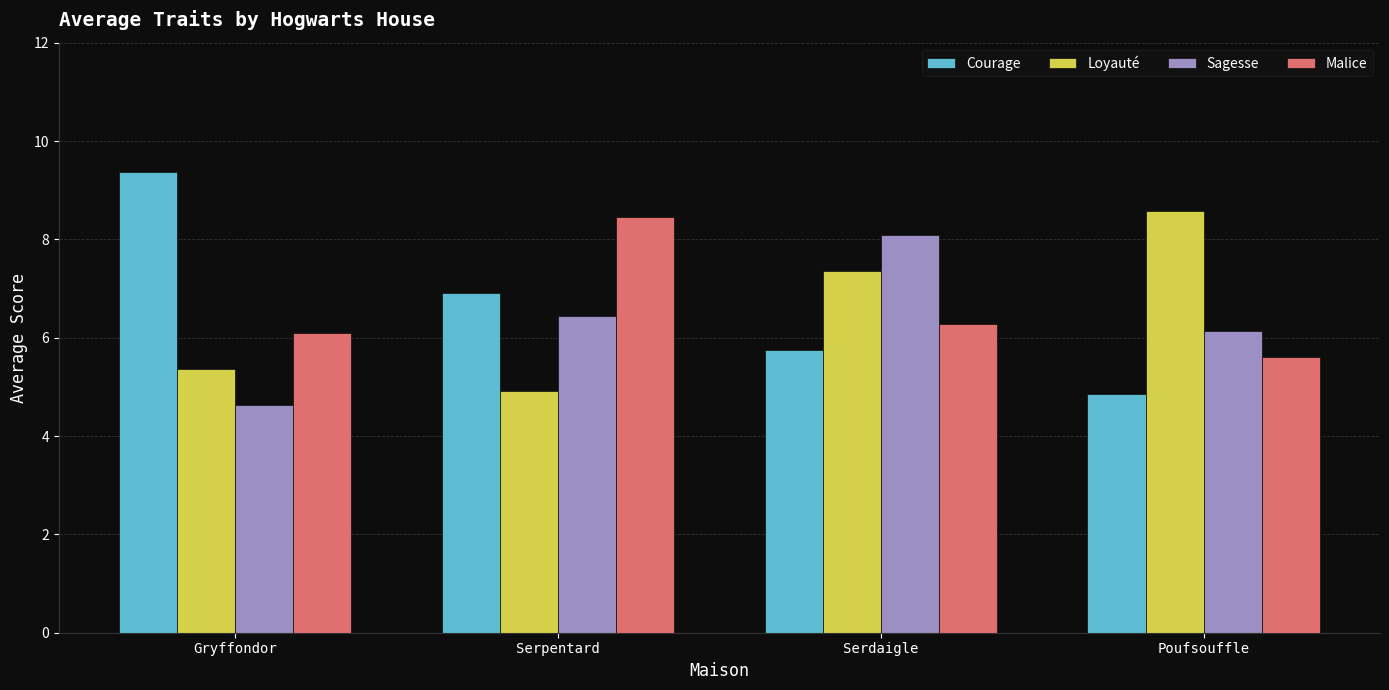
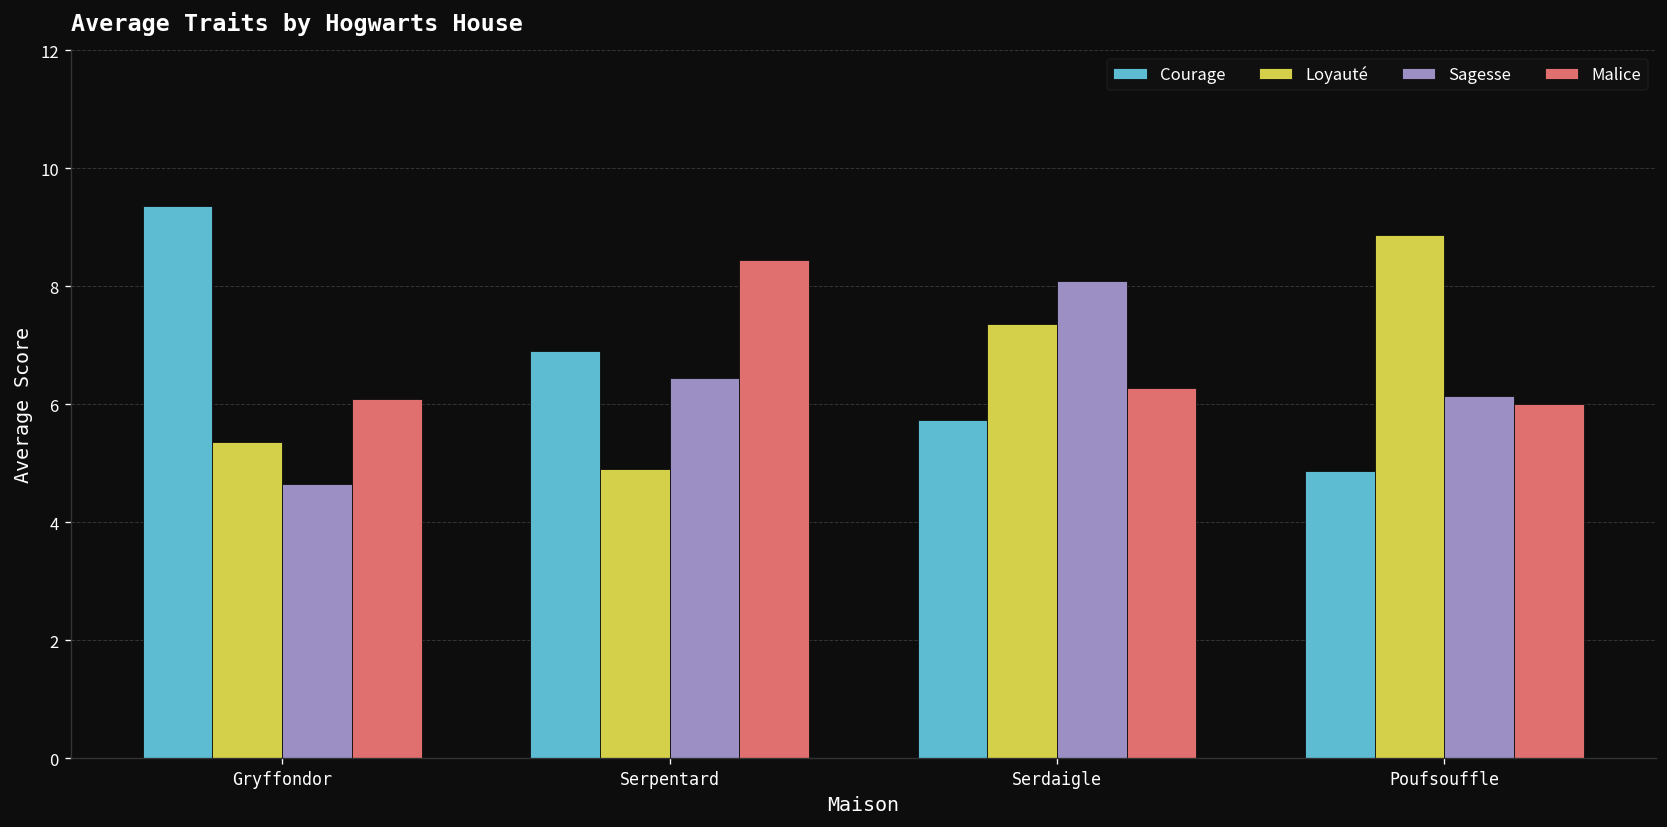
Loyauté, Poufsouffle: 8.6 -> 8.9
Malice, Poufsouffle: 5.6 -> 6.0
